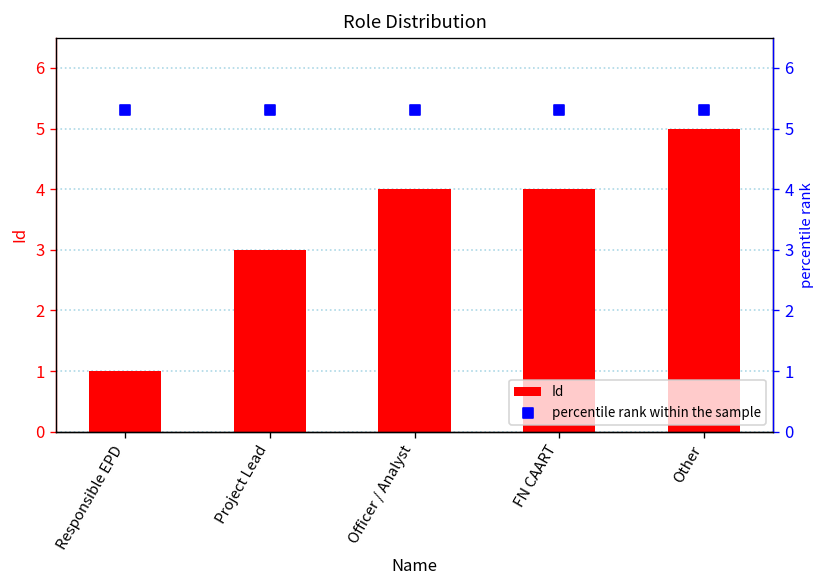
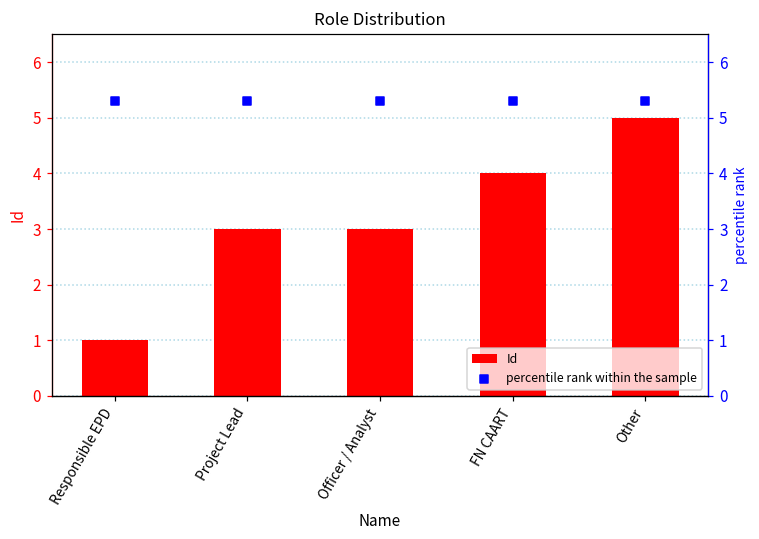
Id, Officer / Analyst: 4 -> 3
